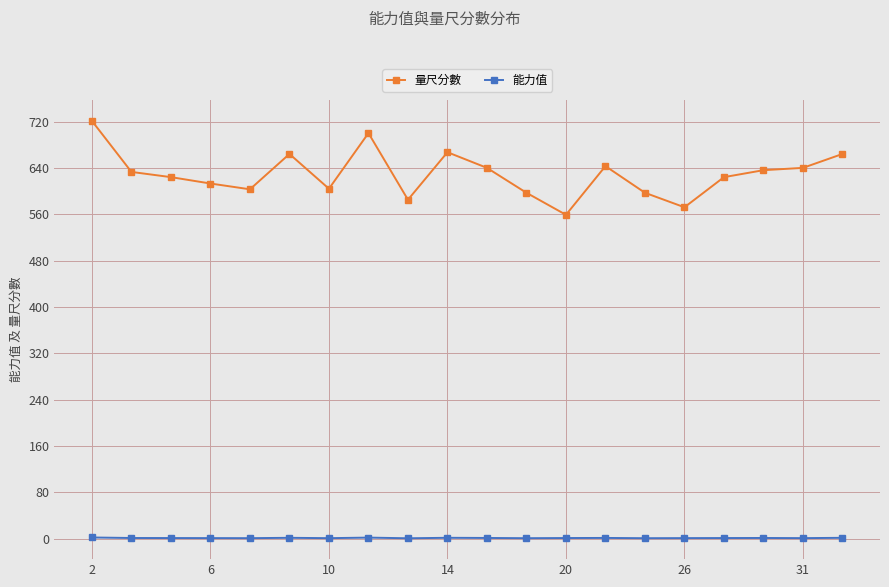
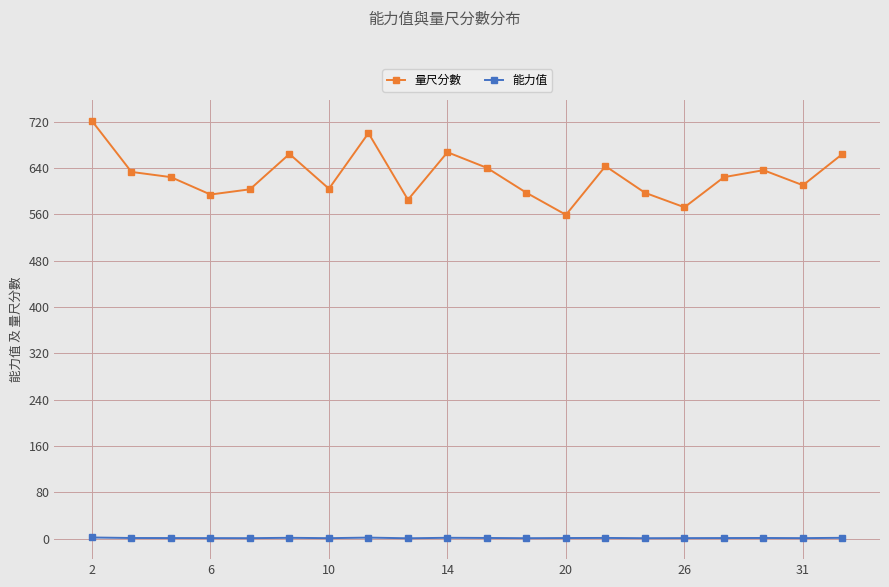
量尺分數, 6: 610 -> 590
量尺分數, 31: 640 -> 610
